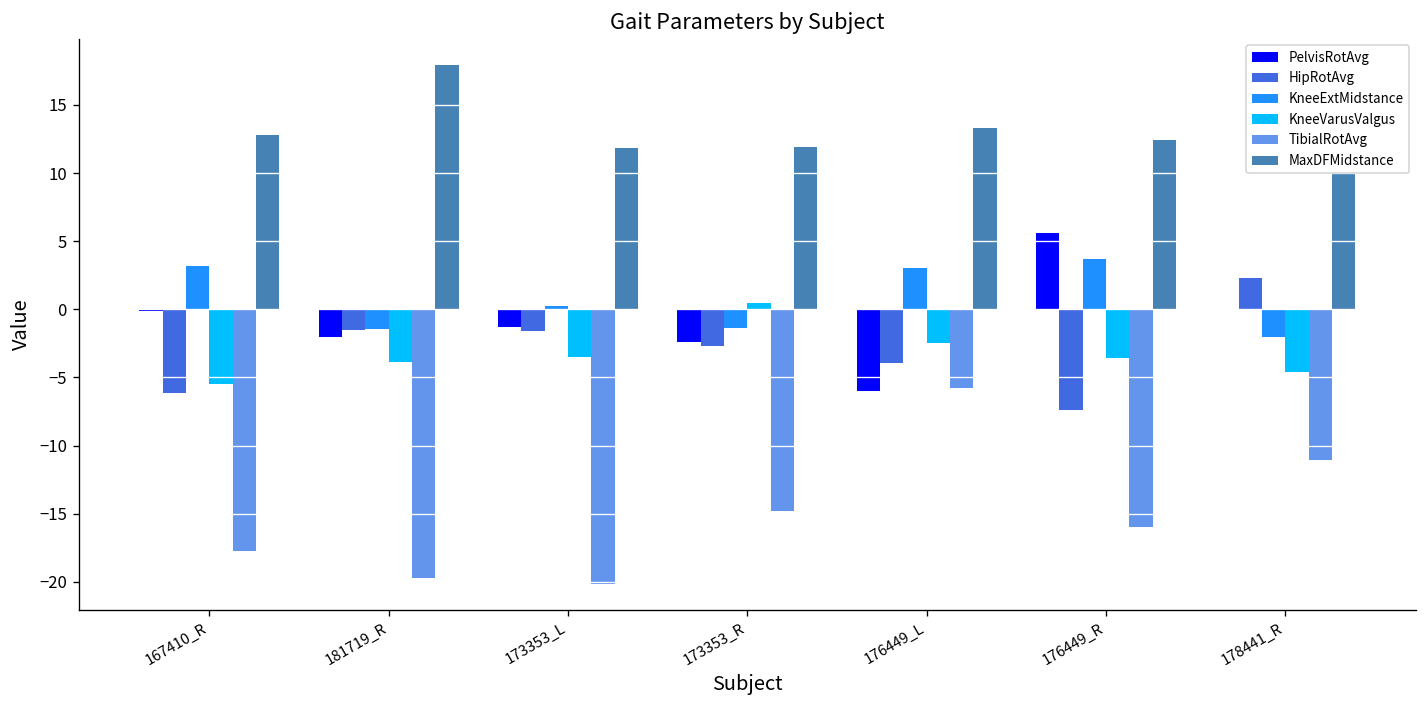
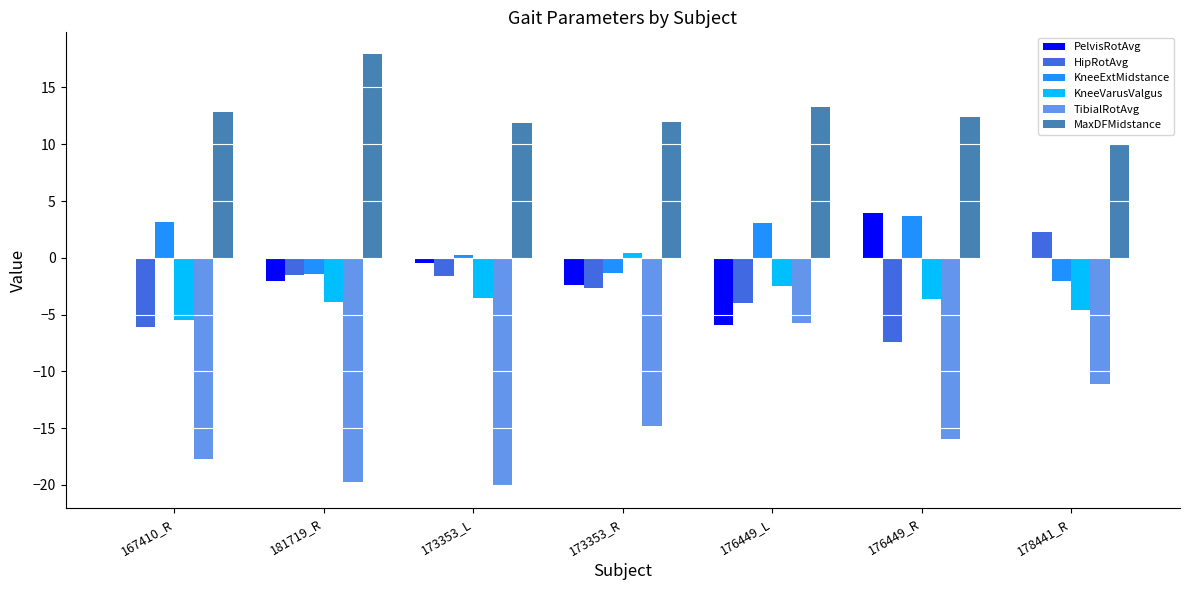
PelvisRotAvg, 173353_L: -1.3 -> -0.4
PelvisRotAvg, 176449_R: 5.6 -> 4.0
